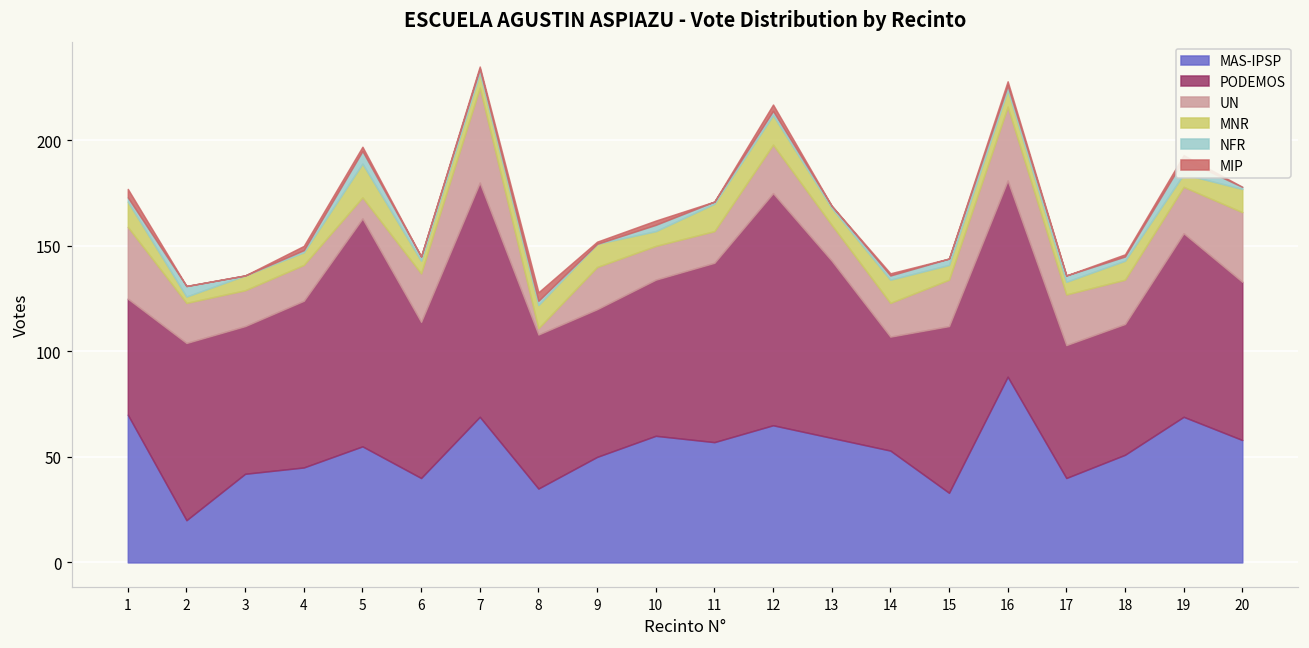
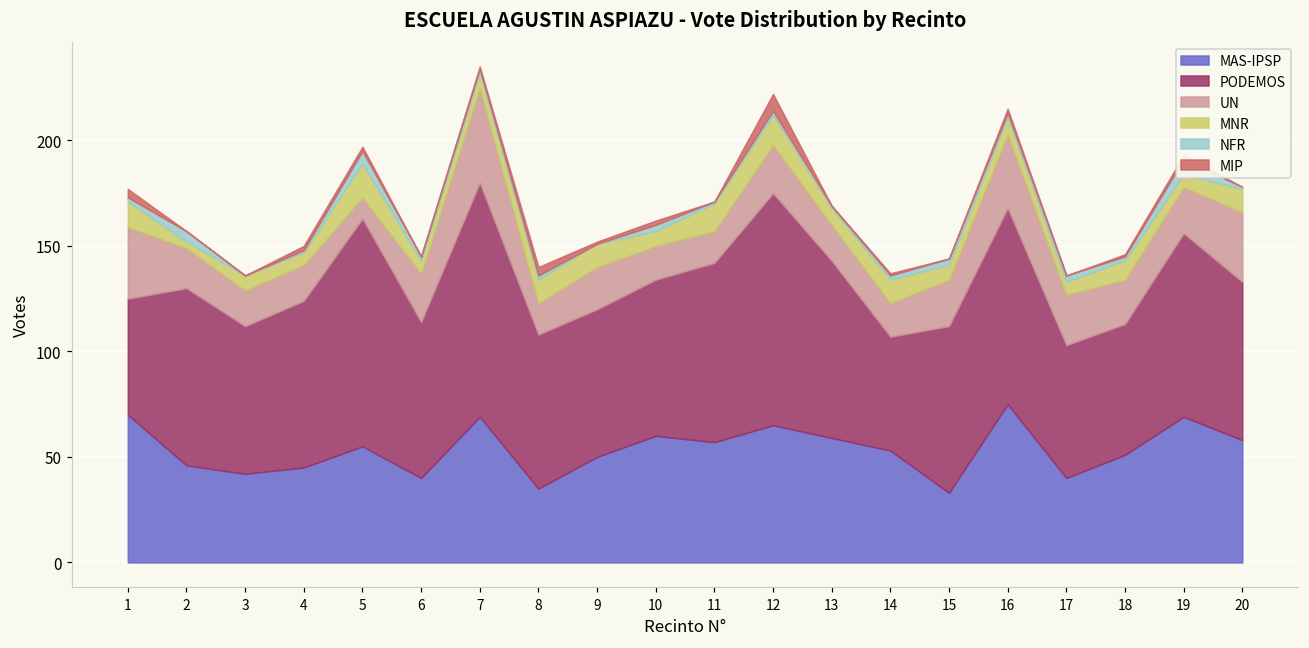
MAS-IPSP, 2: 20 -> 46
UN, 8: 3 -> 15
MIP, 12: 3 -> 8
MAS-IPSP, 16: 88 -> 75
